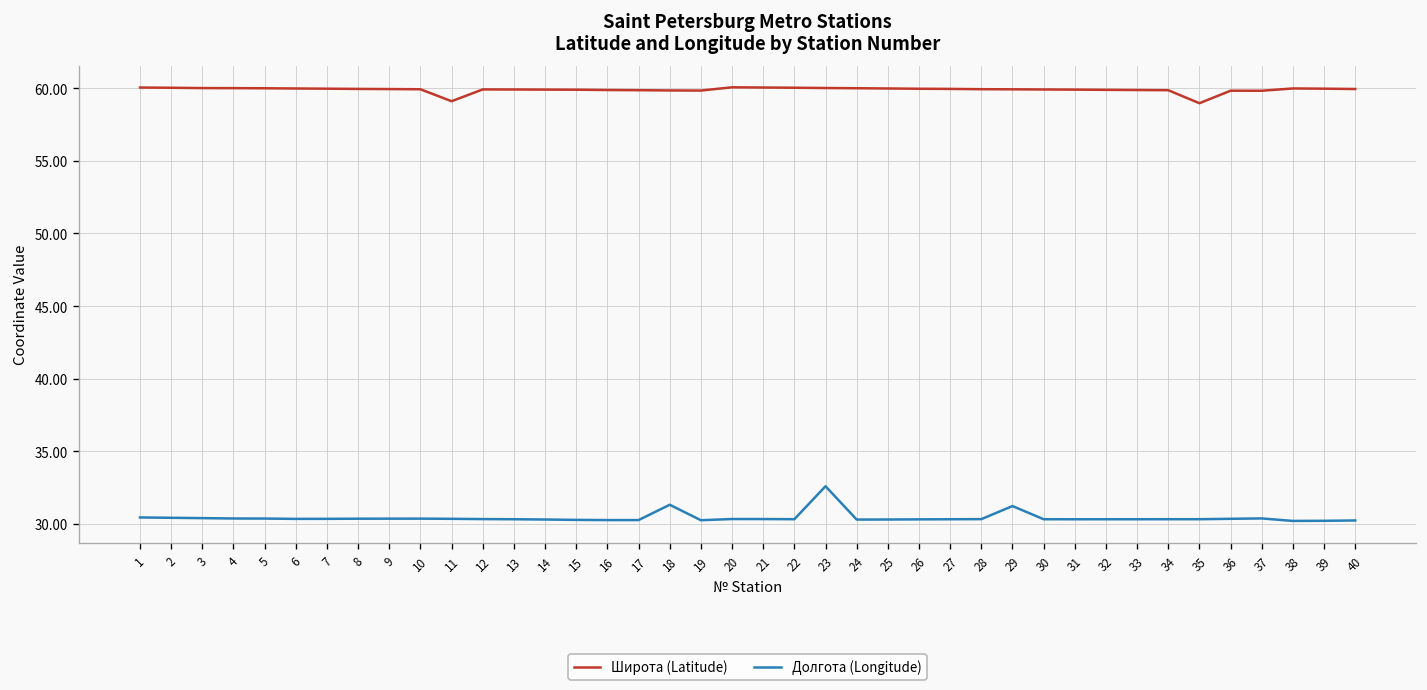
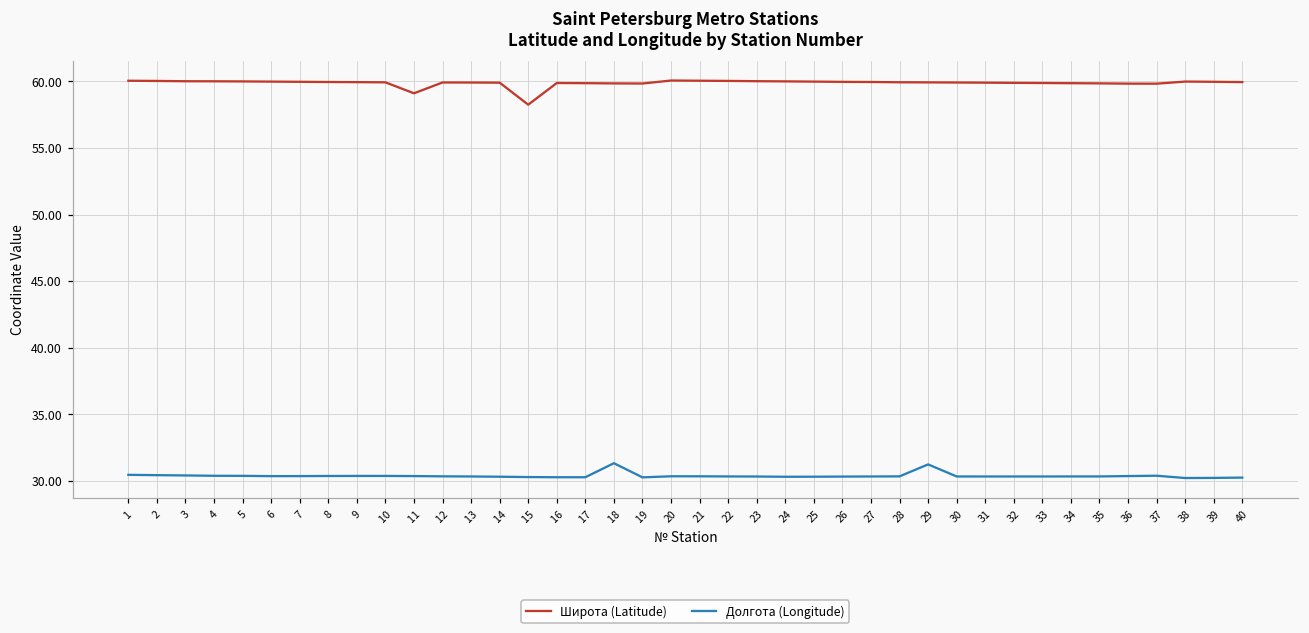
Широта (Latitude), 15: 59.9 -> 58.3
Долгота (Longitude), 23: 32.6 -> 30.3
Широта (Latitude), 35: 59.0 -> 59.9
